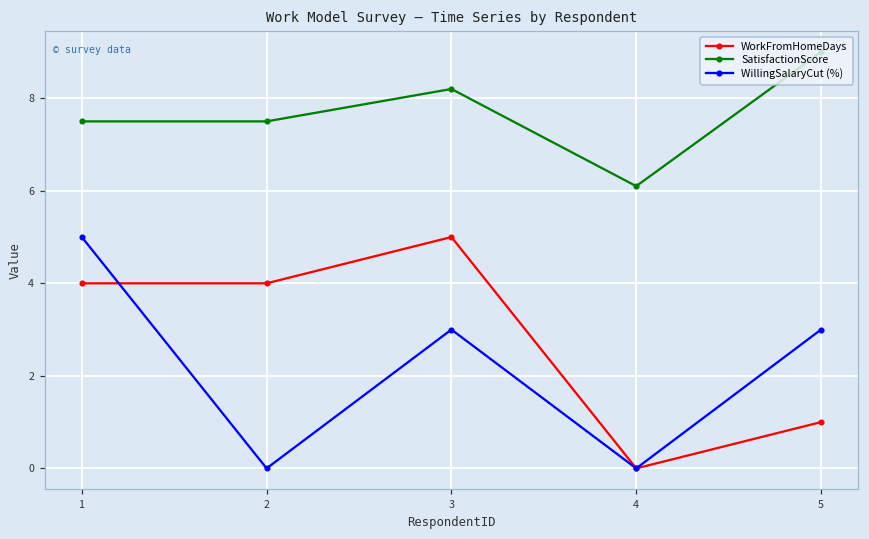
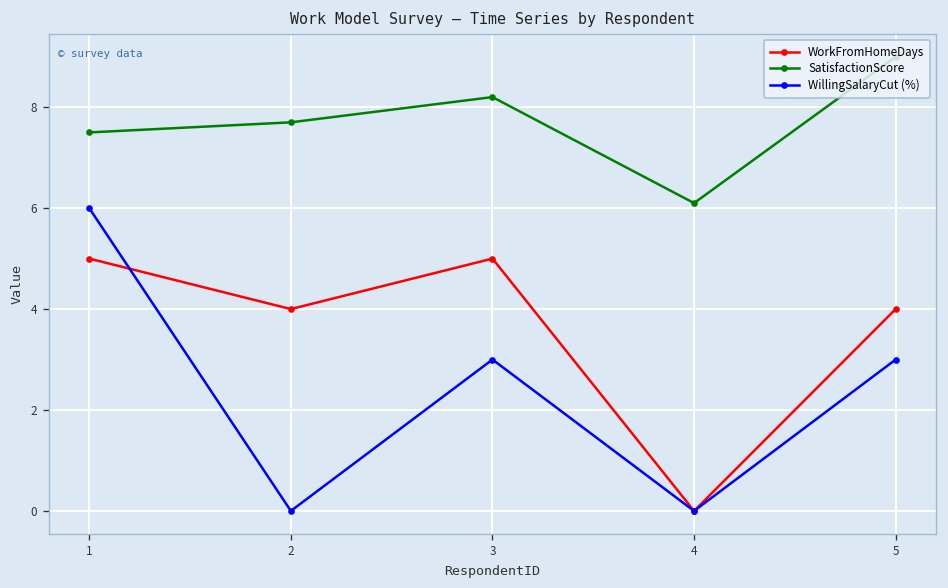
WorkFromHomeDays, 1: 4 -> 5
WillingSalaryCut (%), 1: 5 -> 6
SatisfactionScore, 2: 7.5 -> 7.7
WorkFromHomeDays, 5: 1 -> 4
